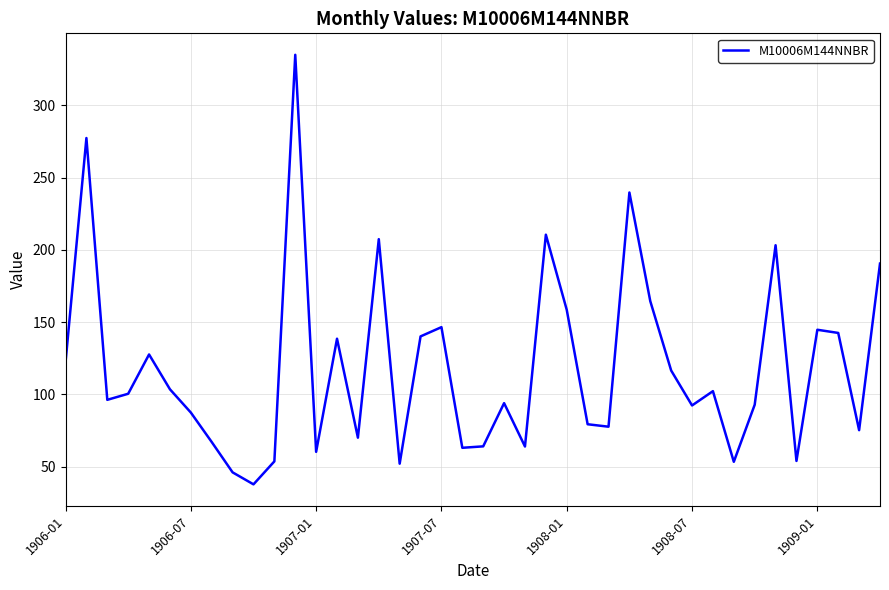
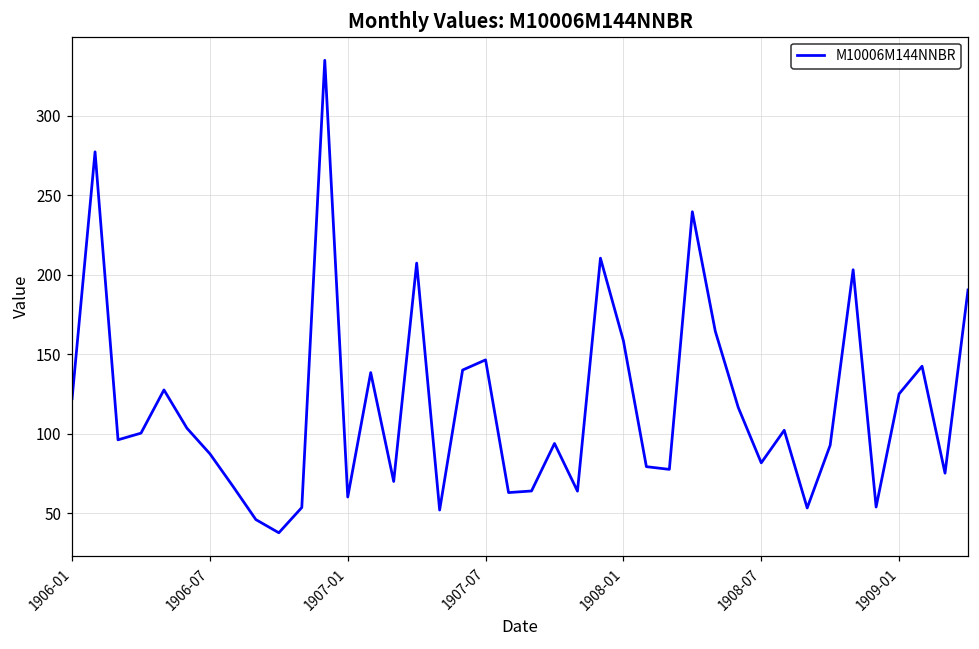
1908-07: 92 -> 82
1909-01: 145 -> 125
